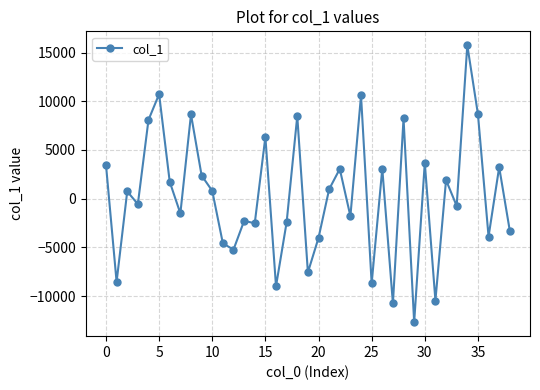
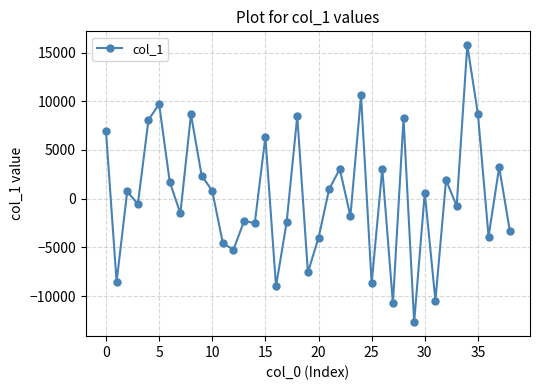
0: 3000 -> 7000
5: 11000 -> 10000
30: 4000 -> 1000
